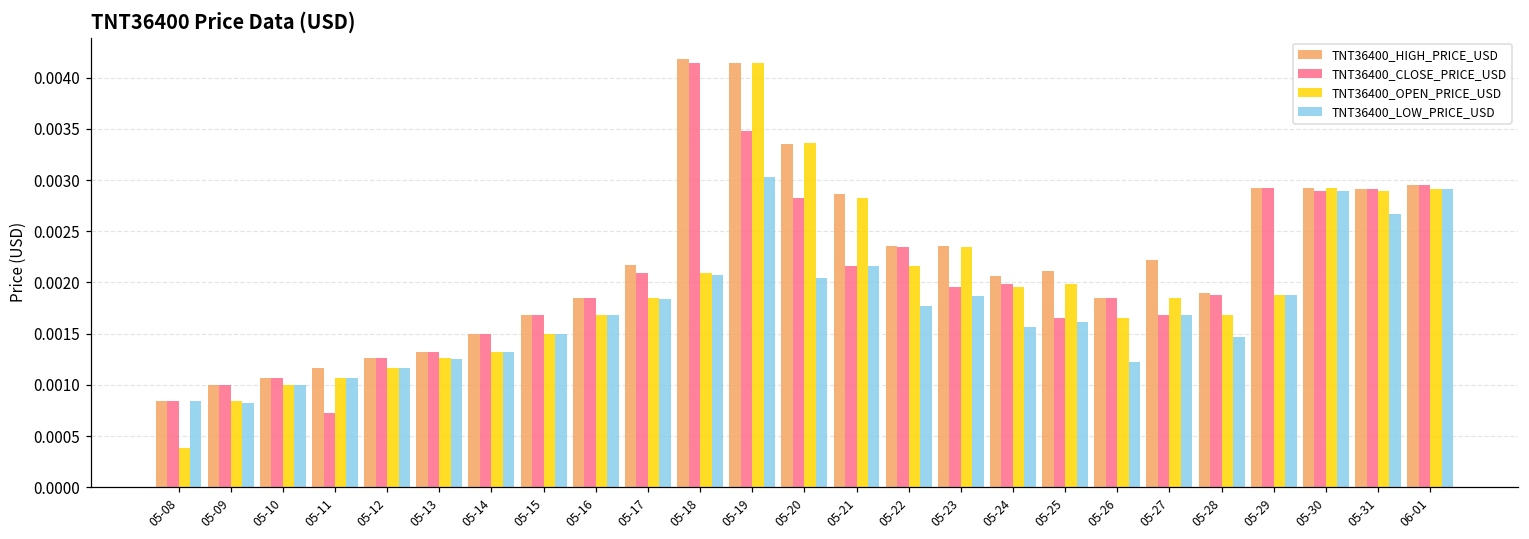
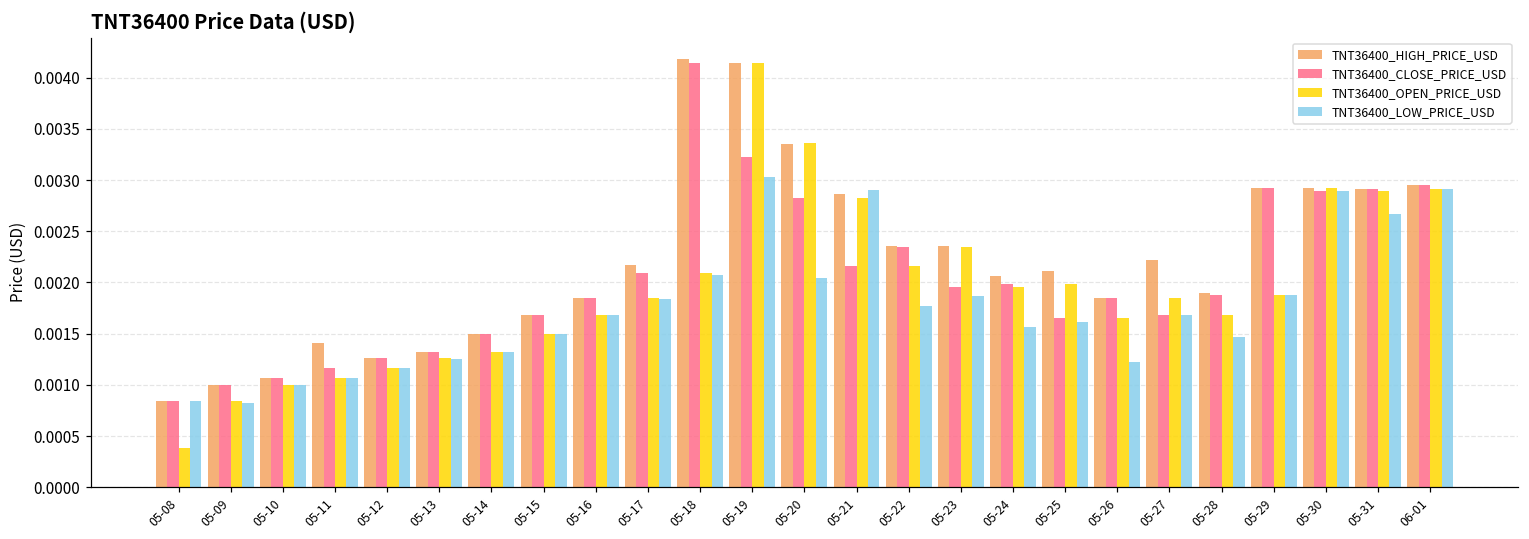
TNT36400_HIGH_PRICE_USD, 05-11: 0.0012 -> 0.0014
TNT36400_CLOSE_PRICE_USD, 05-11: 0.0007 -> 0.0012
TNT36400_CLOSE_PRICE_USD, 05-19: 0.0035 -> 0.0032
TNT36400_LOW_PRICE_USD, 05-21: 0.0022 -> 0.0029
